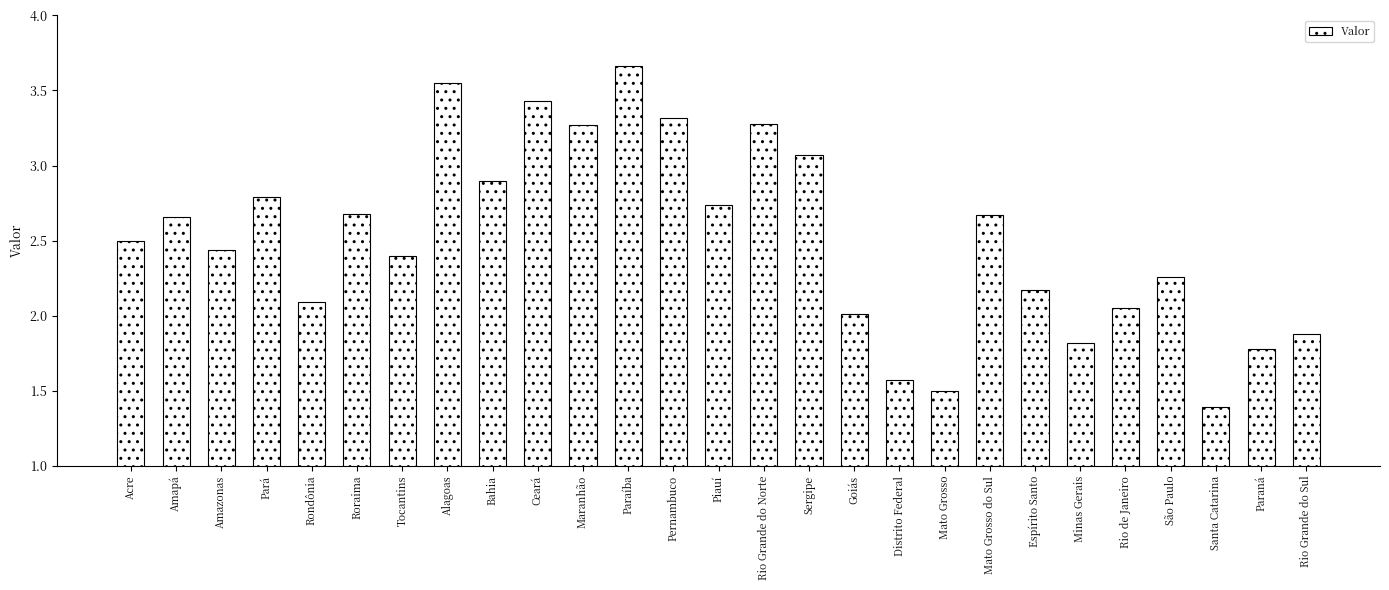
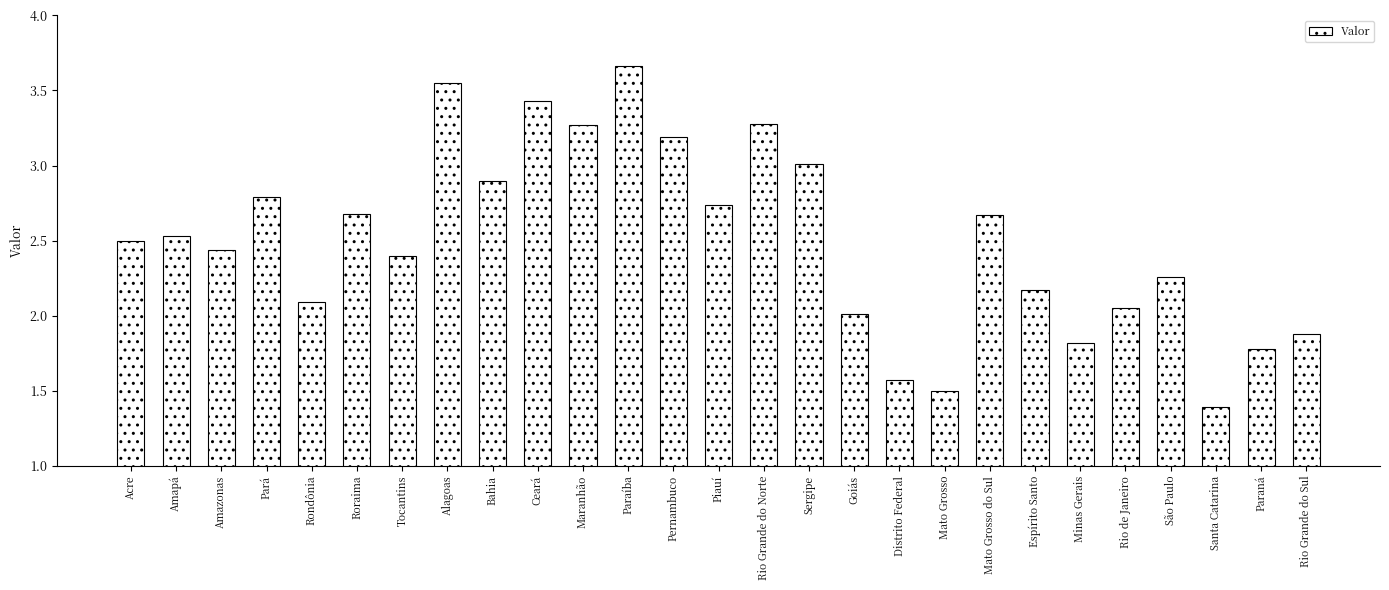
Amapá: 2.66 -> 2.53
Pernambuco: 3.32 -> 3.19
Sergipe: 3.07 -> 3.01
